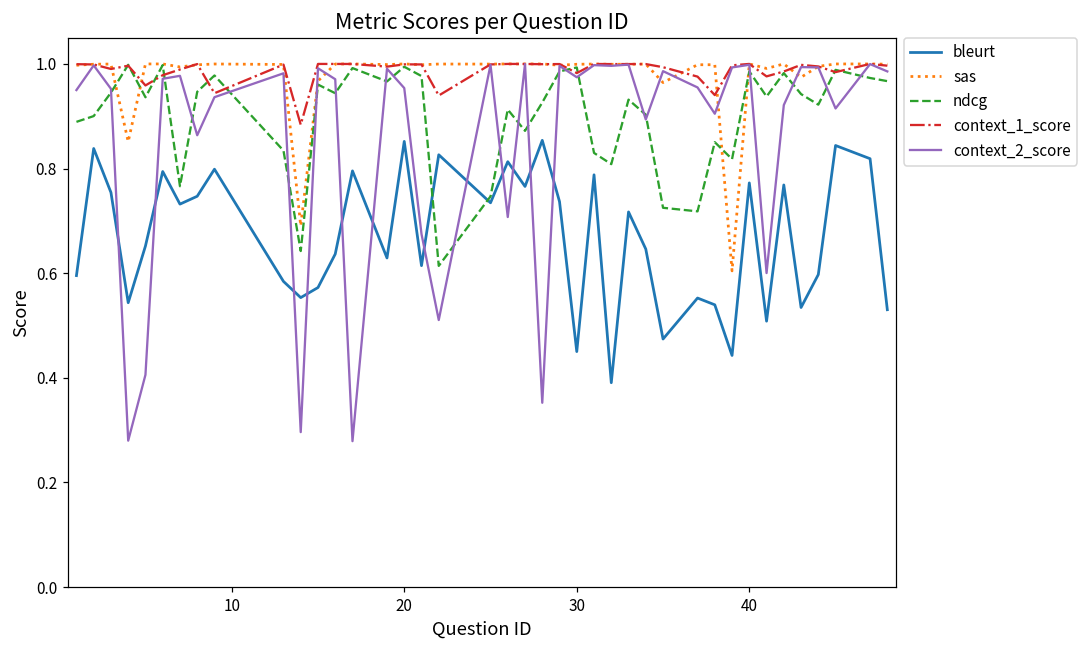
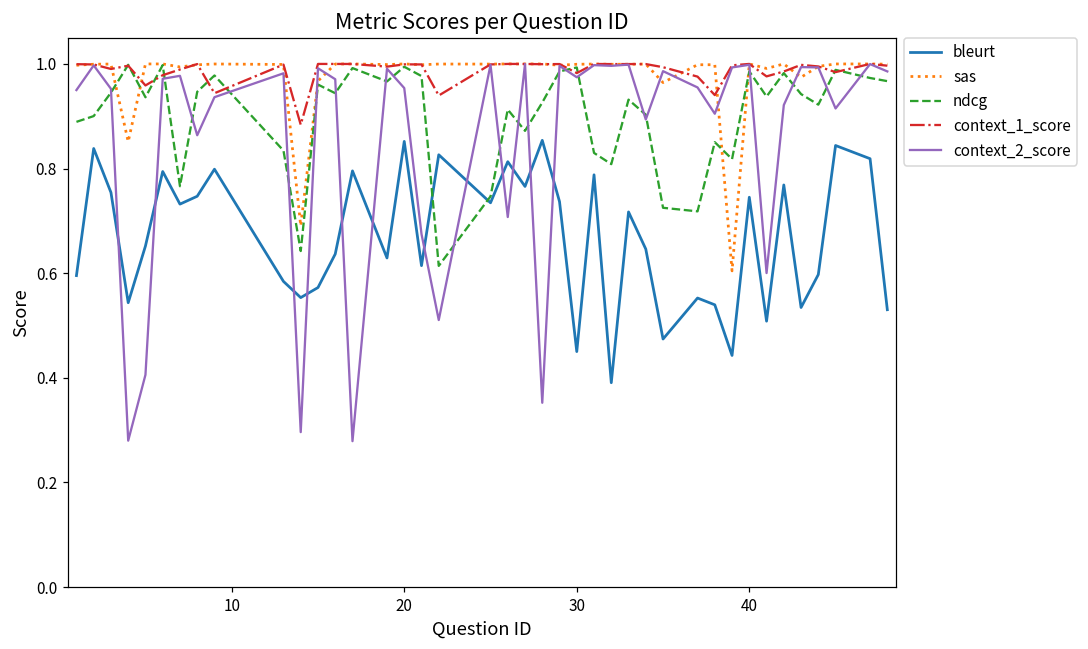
bleurt, 40: 0.77 -> 0.75
